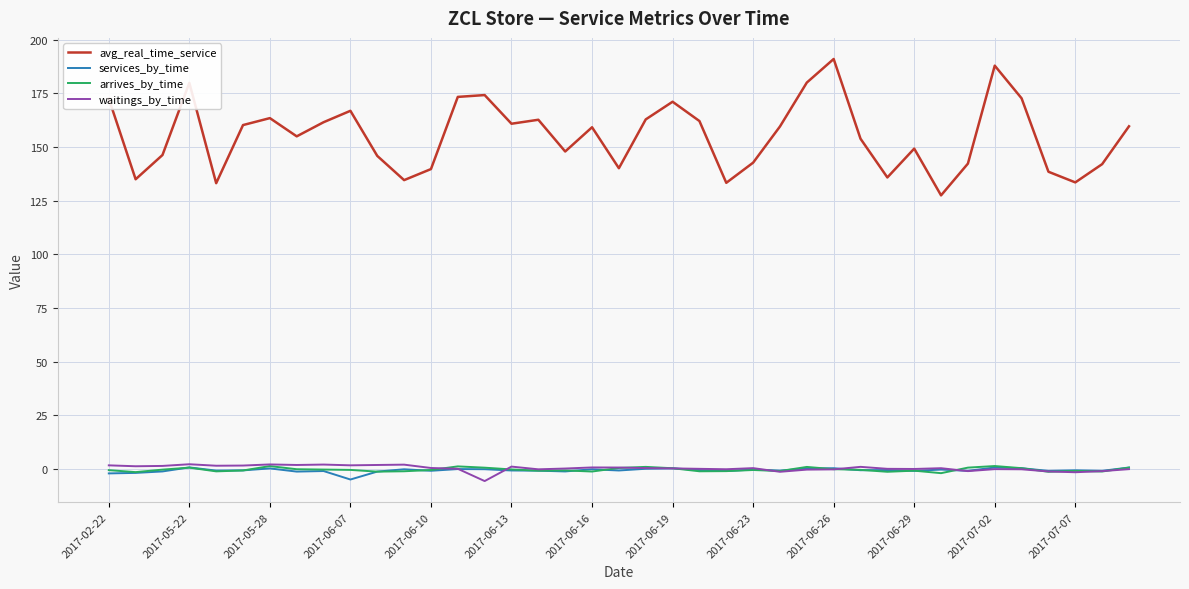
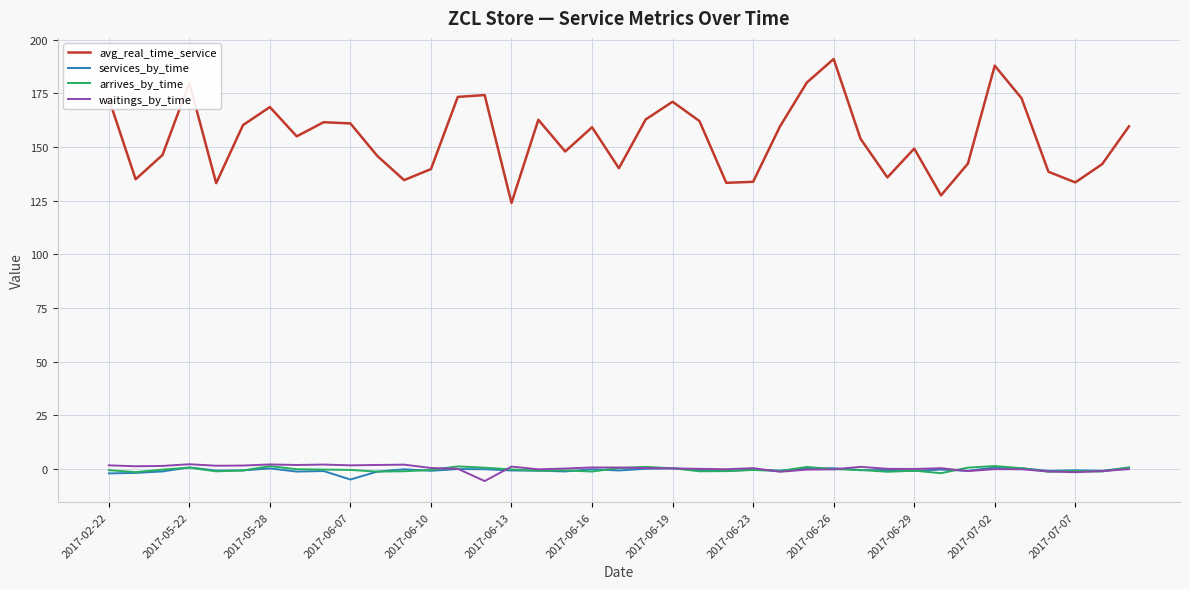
avg_real_time_service, 2017-05-28: 163 -> 169
avg_real_time_service, 2017-06-07: 167 -> 161
avg_real_time_service, 2017-06-13: 161 -> 124
avg_real_time_service, 2017-06-23: 143 -> 134
